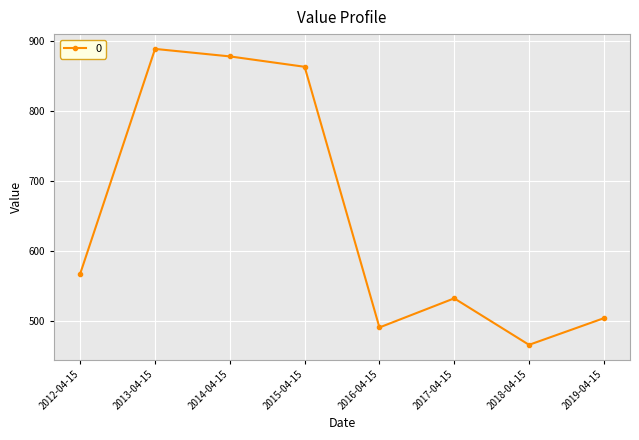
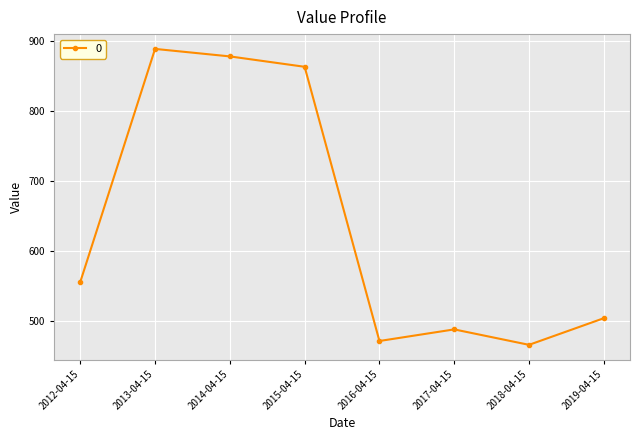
2012-04-15: 570 -> 560
2016-04-15: 490 -> 470
2017-04-15: 530 -> 490
